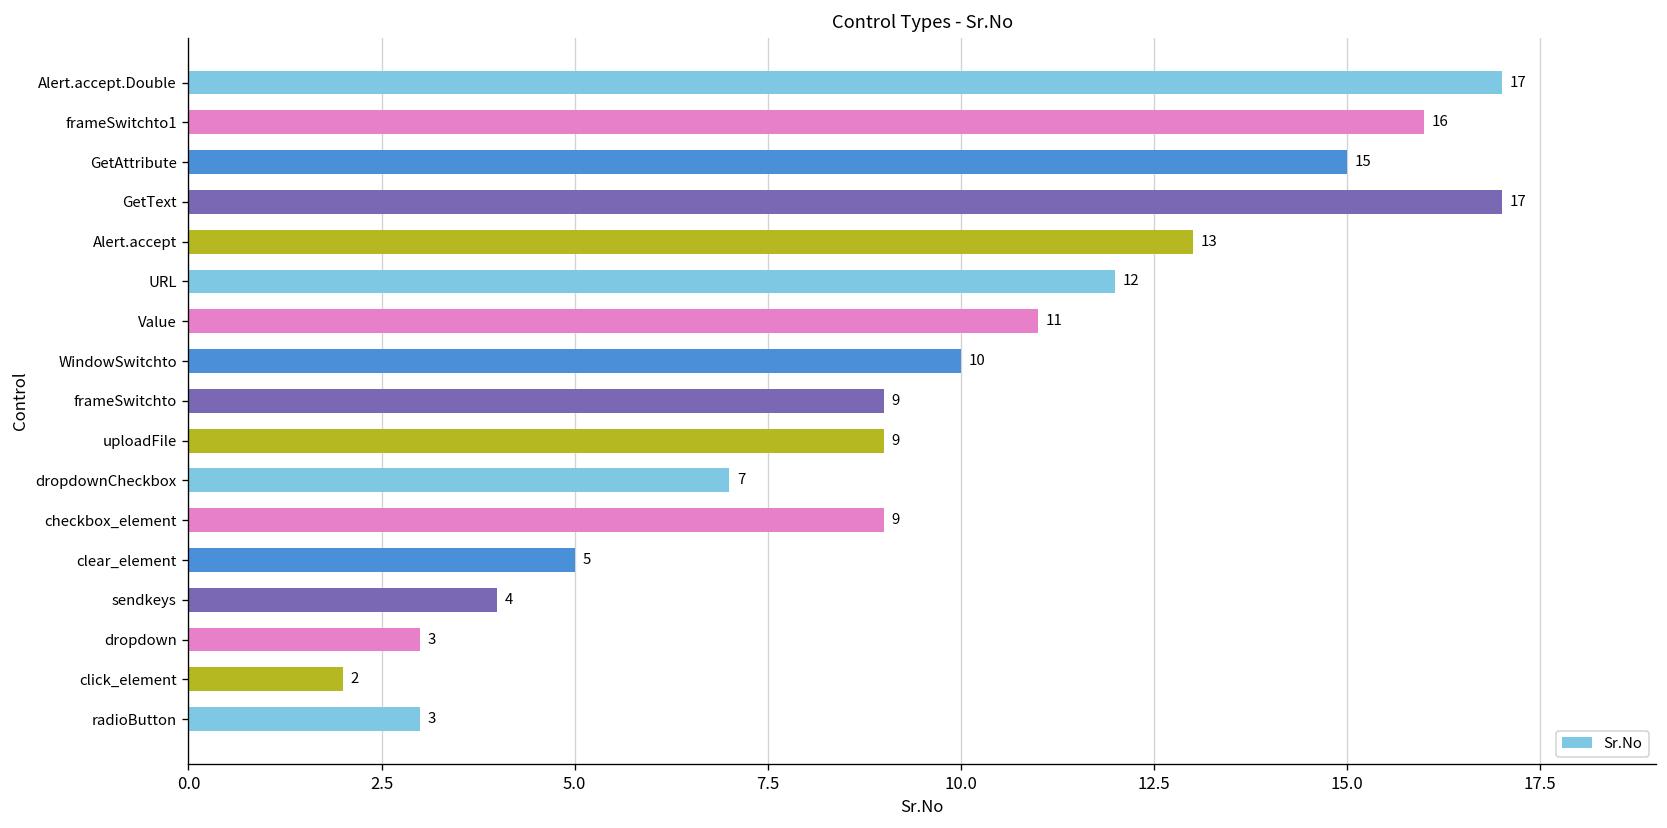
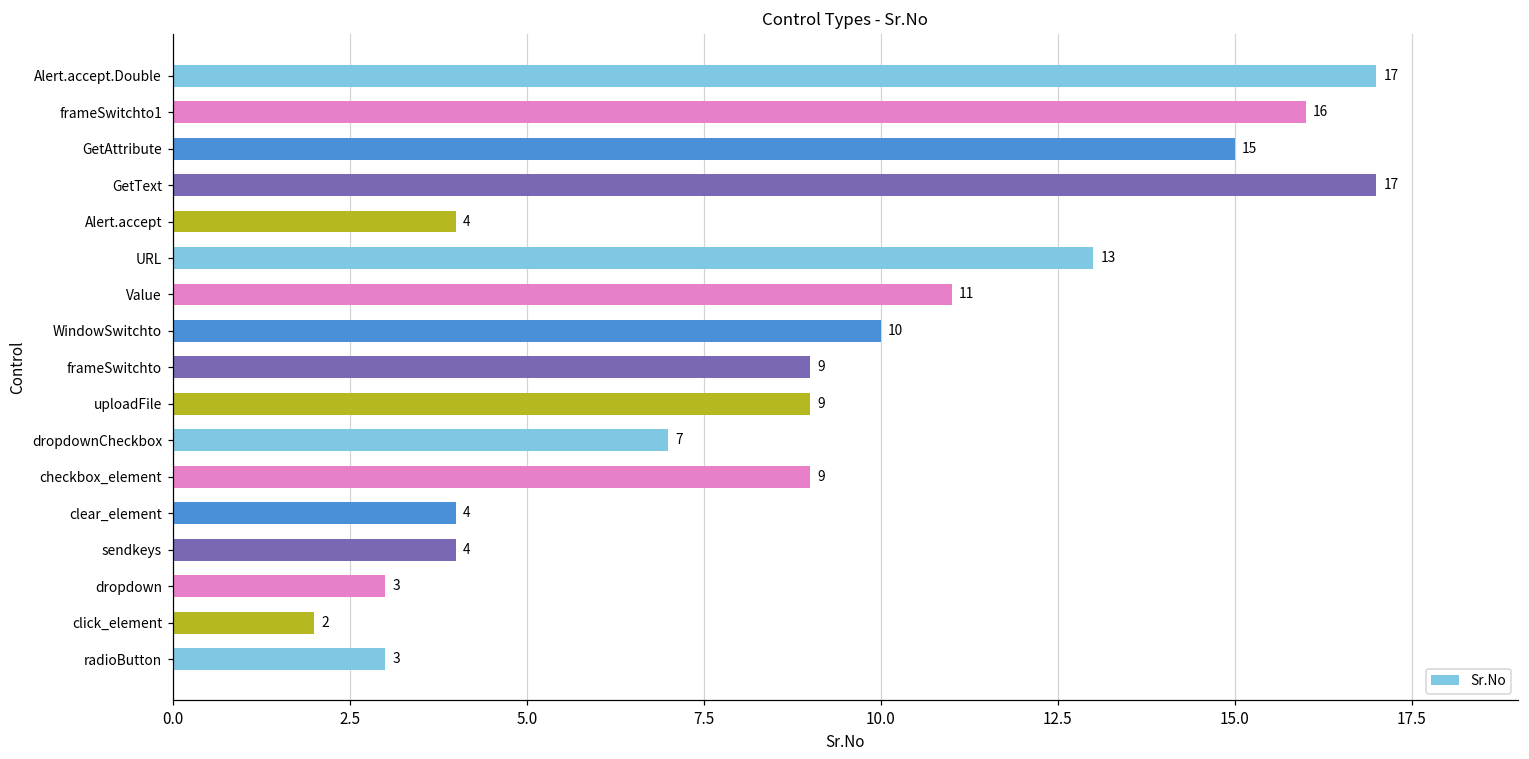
Alert.accept: 13 -> 4
URL: 12 -> 13
clear_element: 5 -> 4
